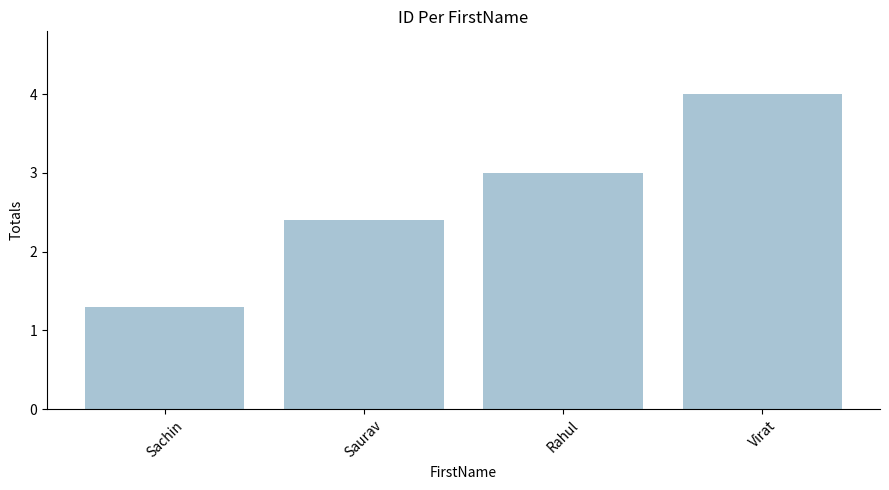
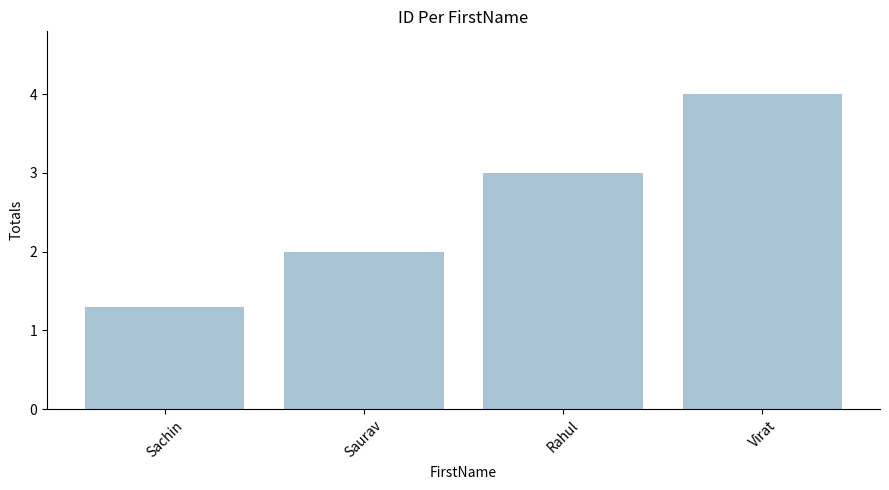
Saurav: 2.4 -> 2.0
